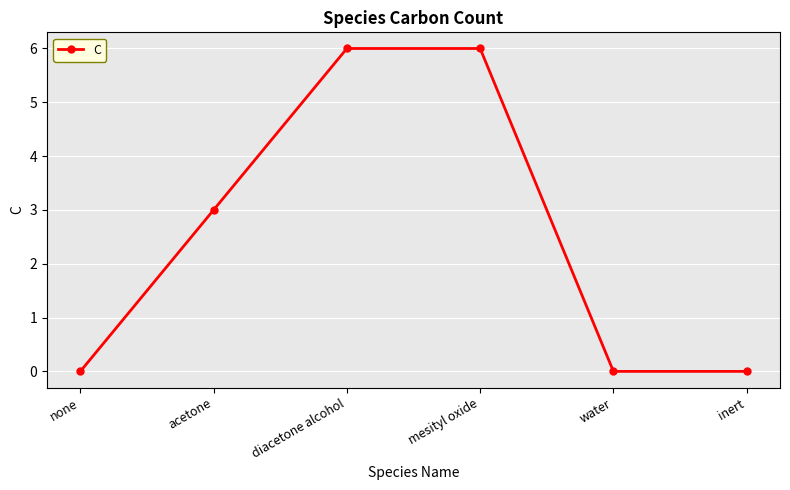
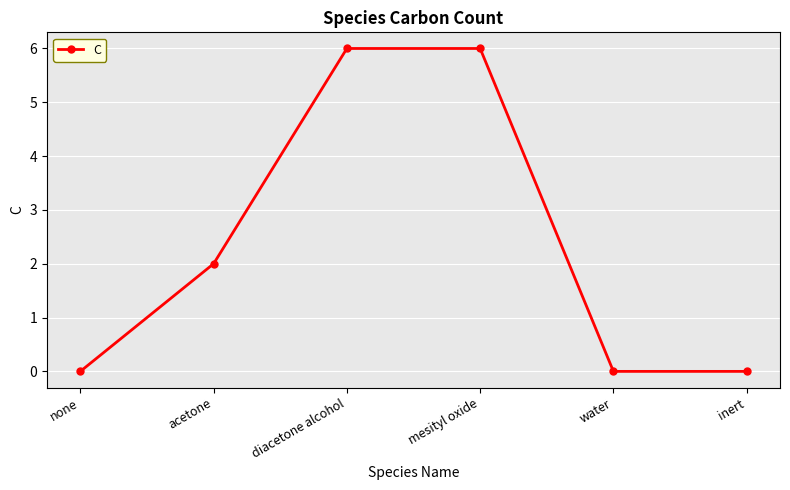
acetone: 3 -> 2
